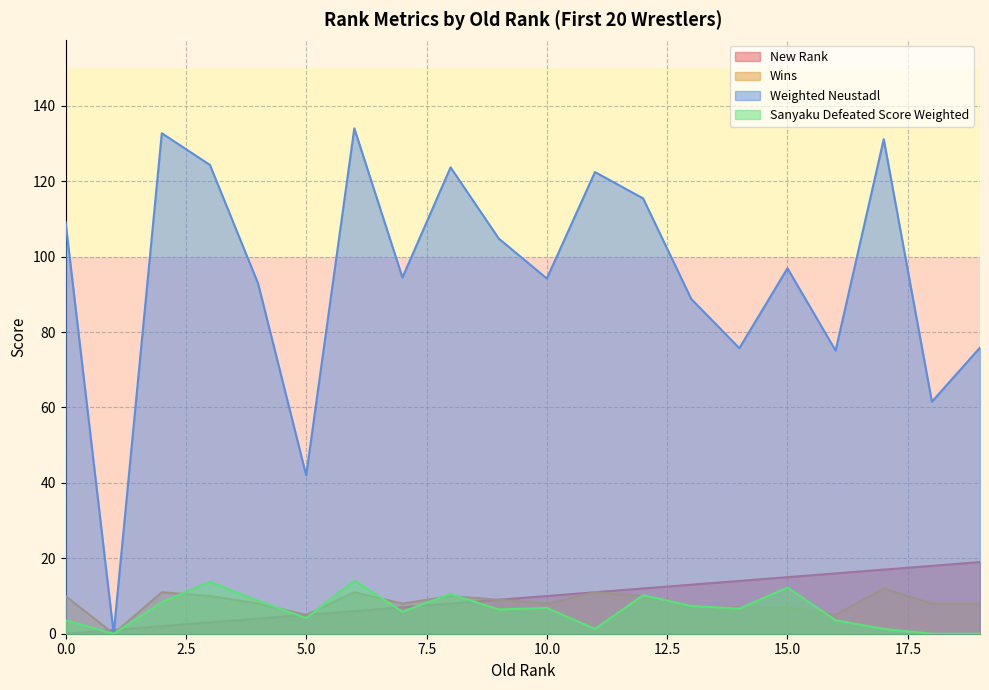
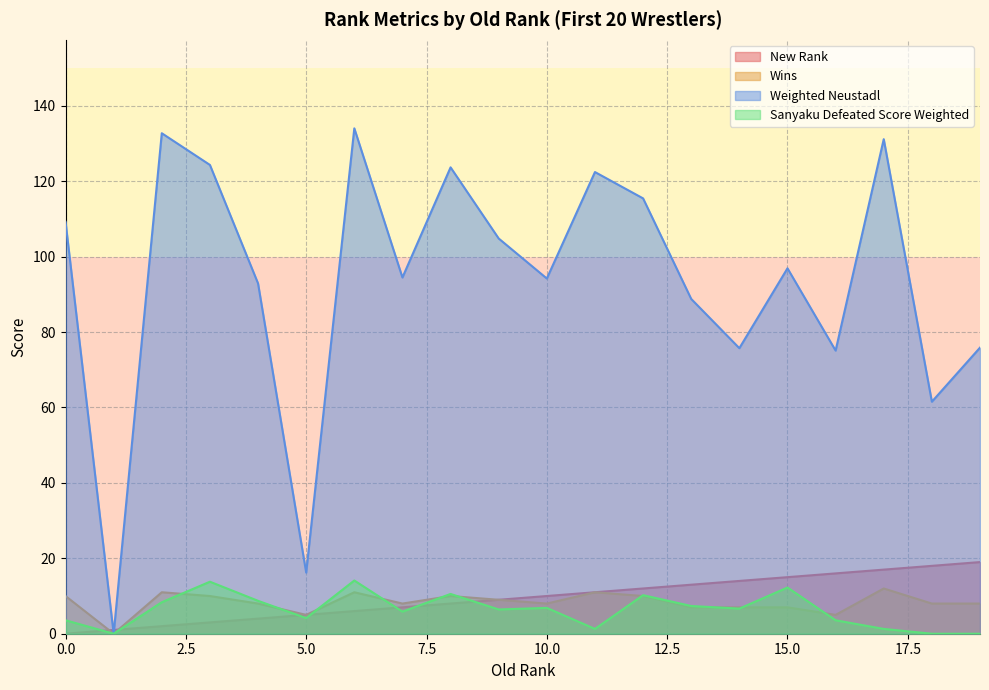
Weighted Neustadl, 5.0: 42 -> 16
